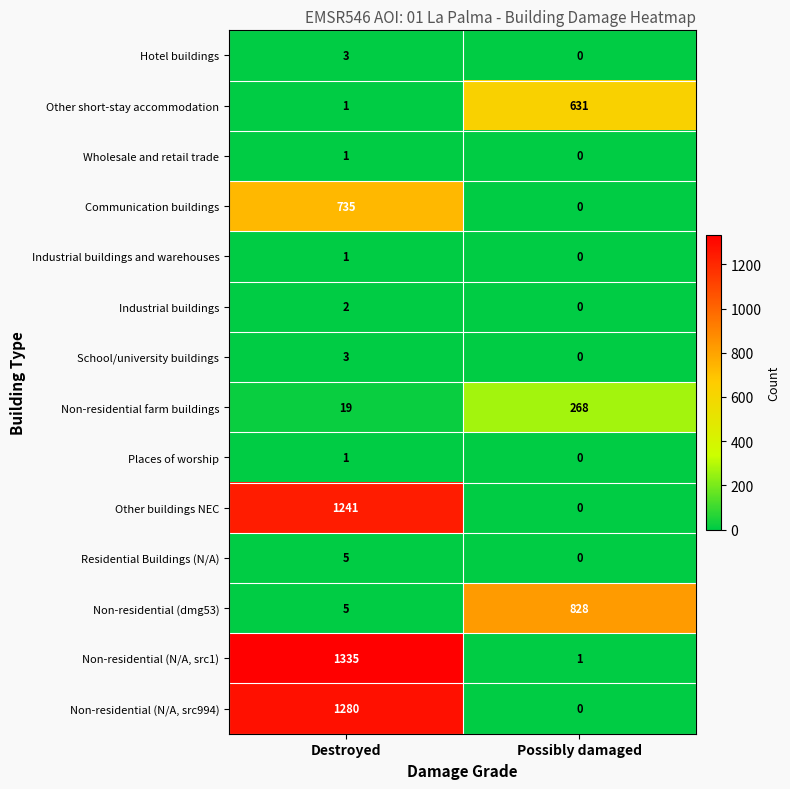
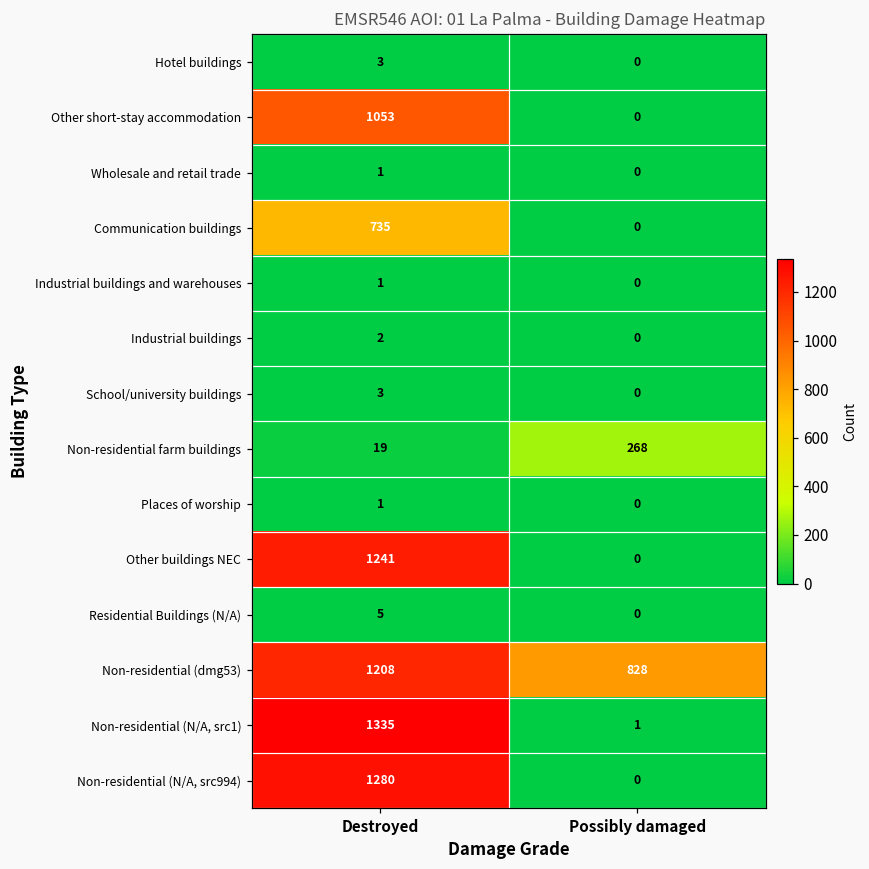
Other short-stay accommodation, Destroyed: 1 -> 1053
Other short-stay accommodation, Possibly damaged: 631 -> 0
Non-residential (dmg53), Destroyed: 5 -> 1208
